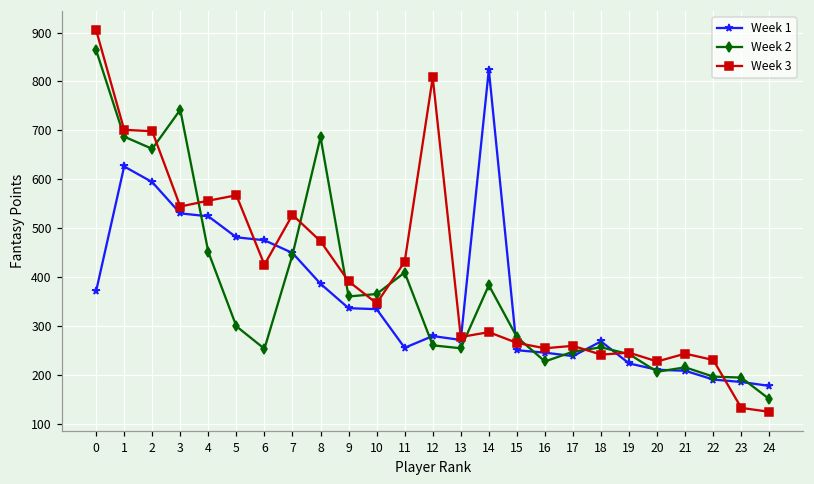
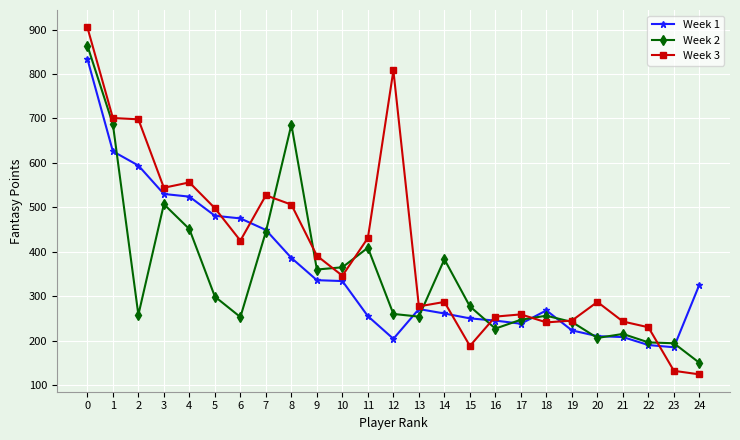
Week 1, 0: 370 -> 830
Week 2, 2: 660 -> 260
Week 2, 3: 740 -> 510
Week 3, 5: 570 -> 500
Week 3, 8: 470 -> 510
Week 1, 12: 280 -> 200
Week 1, 14: 820 -> 260
Week 3, 15: 270 -> 190
Week 3, 20: 230 -> 290
Week 1, 24: 180 -> 330
